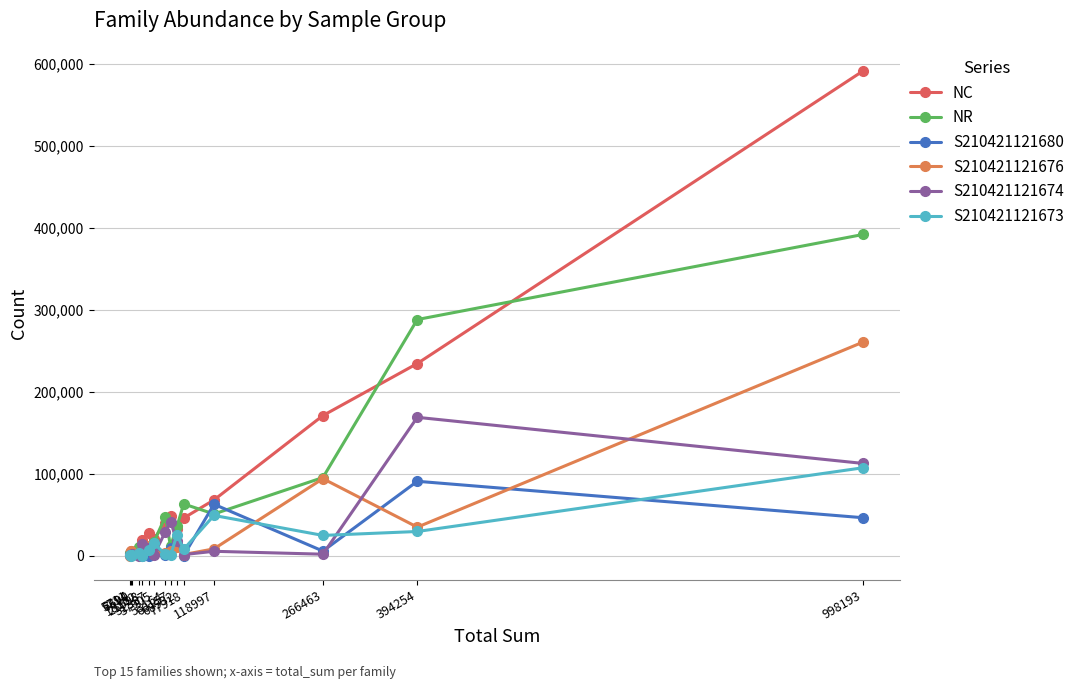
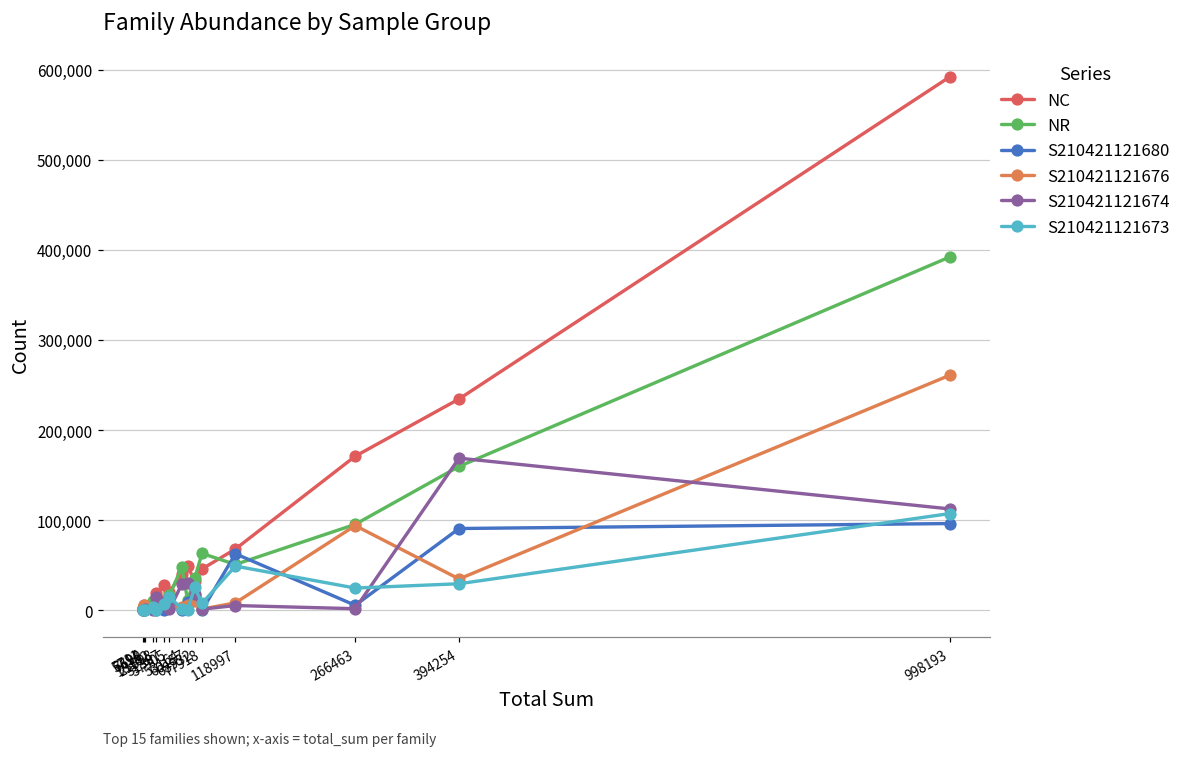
S210421121674, 60157: 40,000 -> 30,000
NR, 394254: 290,000 -> 160,000
S210421121680, 998193: 50,000 -> 100,000
